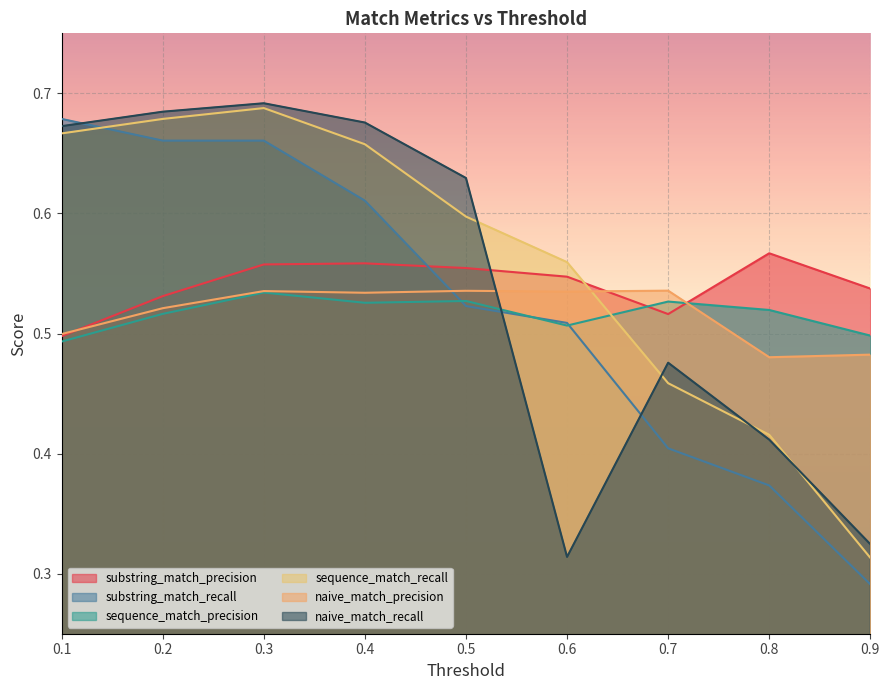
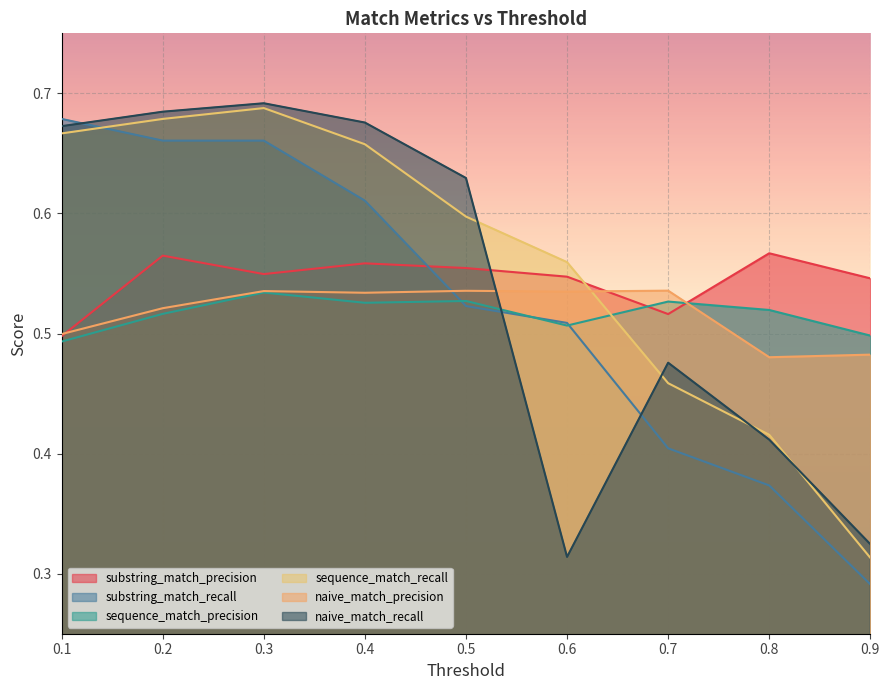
substring_match_precision, 0.2: 0.531 -> 0.565
substring_match_precision, 0.3: 0.558 -> 0.550
substring_match_precision, 0.9: 0.537 -> 0.546
